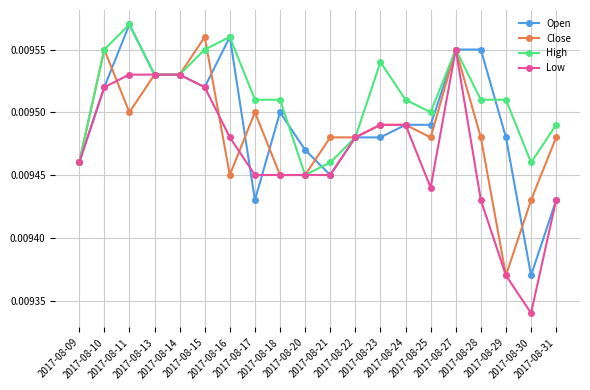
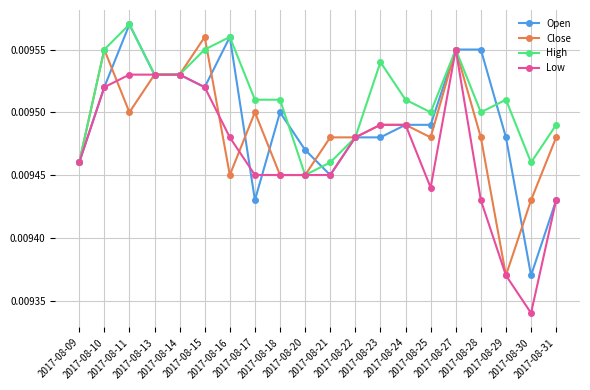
High, 2017-08-28: 0.00951 -> 0.00950
